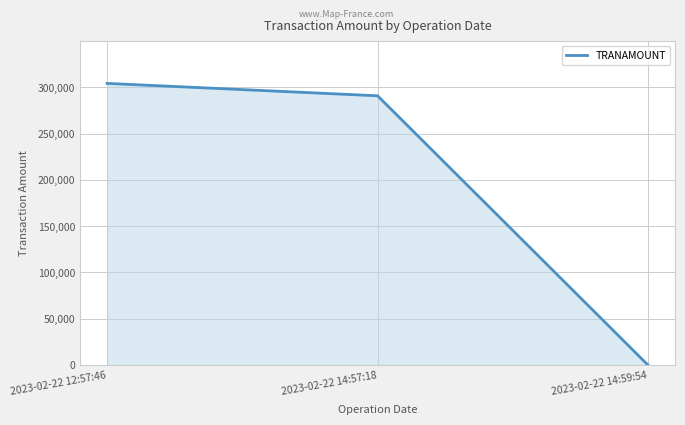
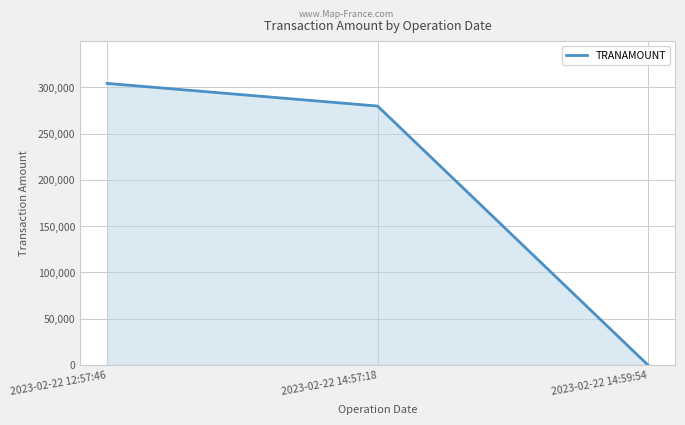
2023-02-22 14:57:18: 290,000 -> 280,000
